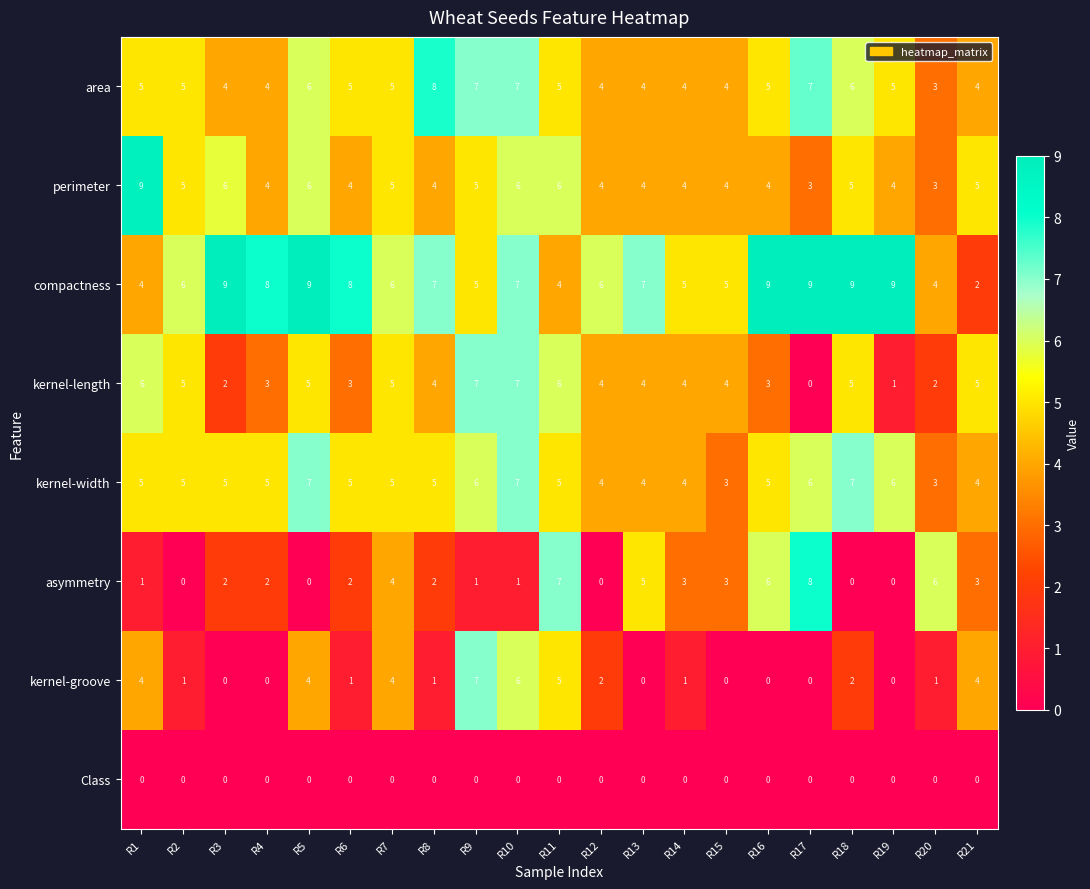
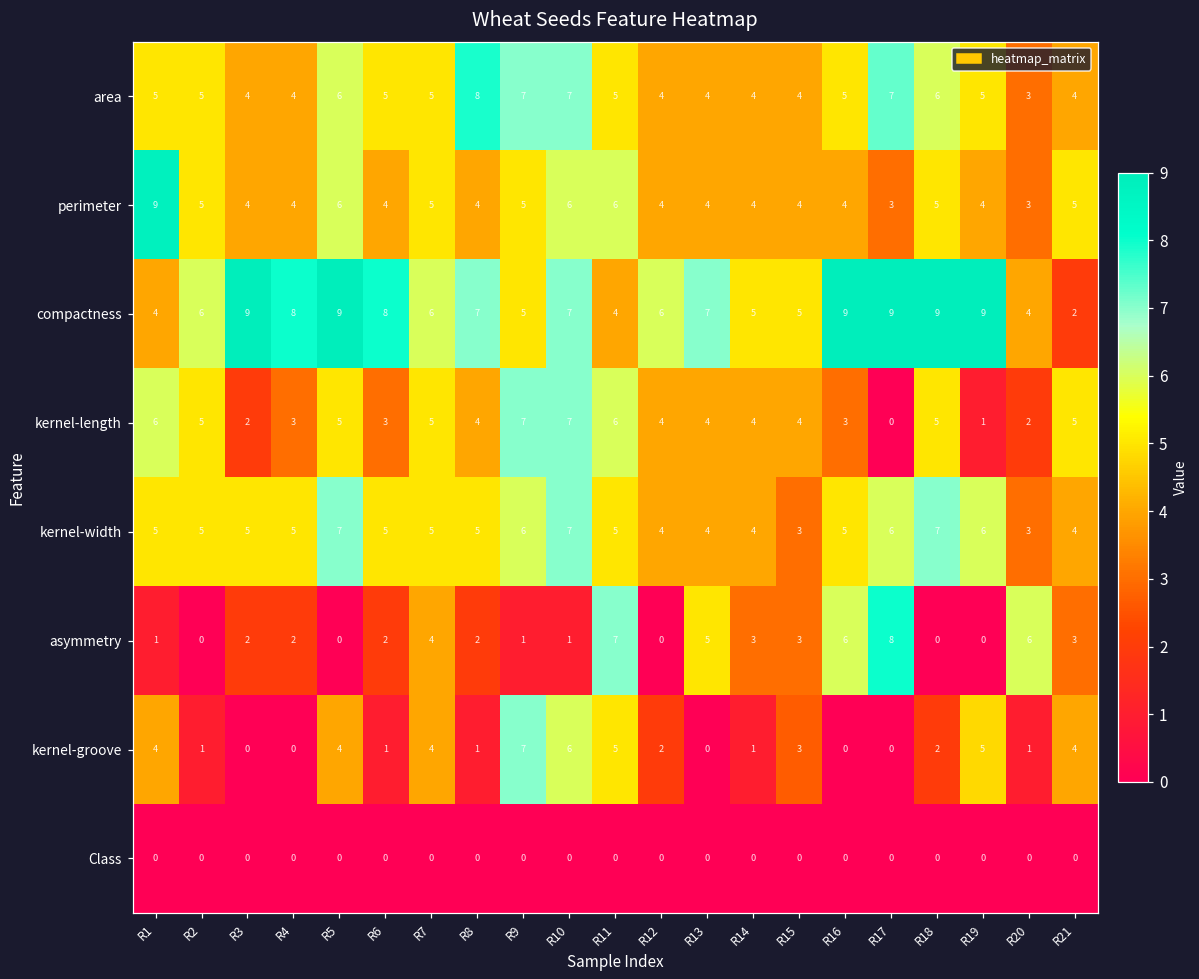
perimeter, R3: 6 -> 4
kernel-groove, R15: 0 -> 3
kernel-groove, R19: 0 -> 5
